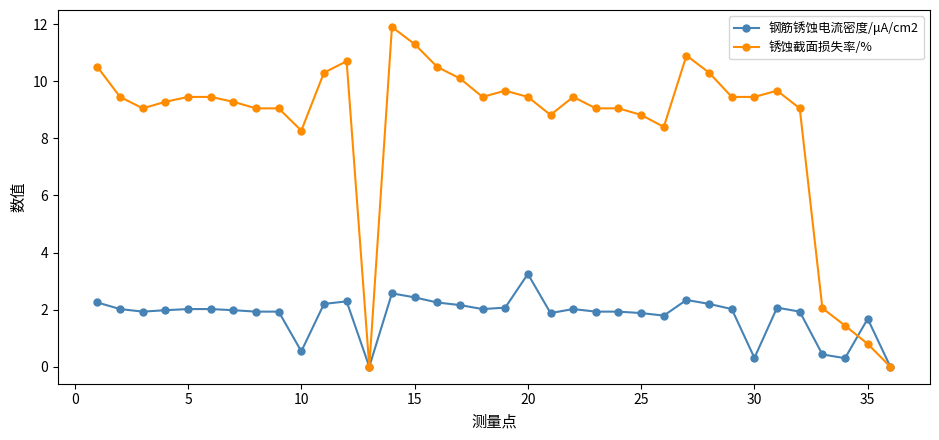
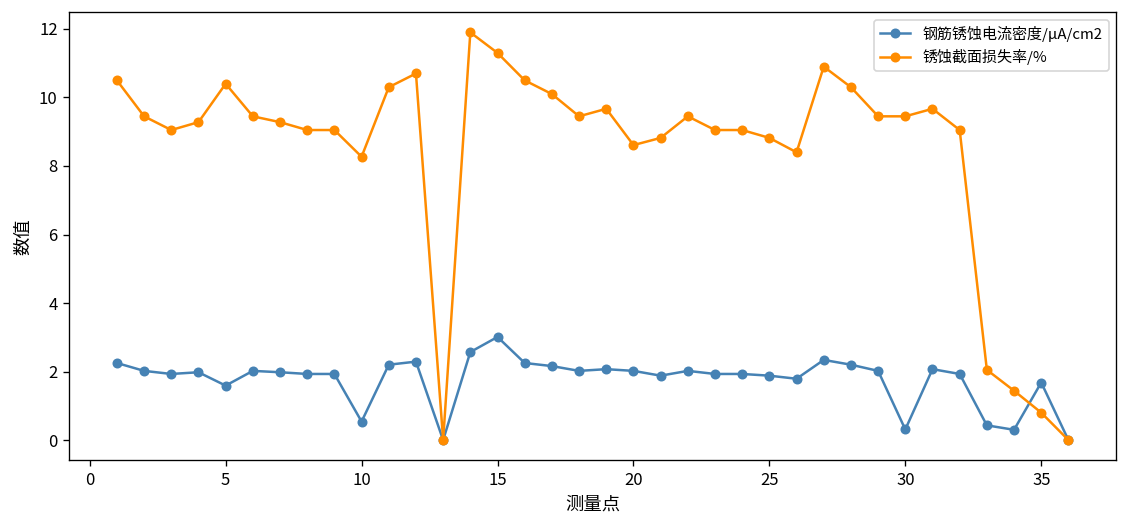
钢筋锈蚀电流密度/μA/cm2, 5: 2.0 -> 1.6
锈蚀截面损失率/%, 5: 9.5 -> 10.4
钢筋锈蚀电流密度/μA/cm2, 15: 2.4 -> 3.0
钢筋锈蚀电流密度/μA/cm2, 20: 3.3 -> 2.0
锈蚀截面损失率/%, 20: 9.5 -> 8.6
